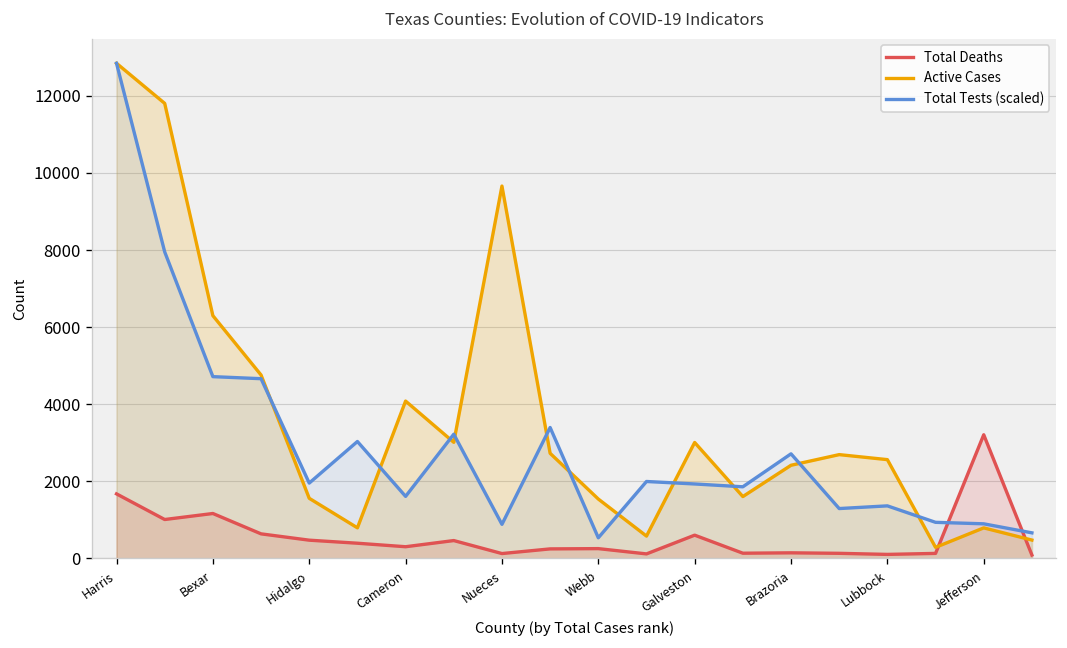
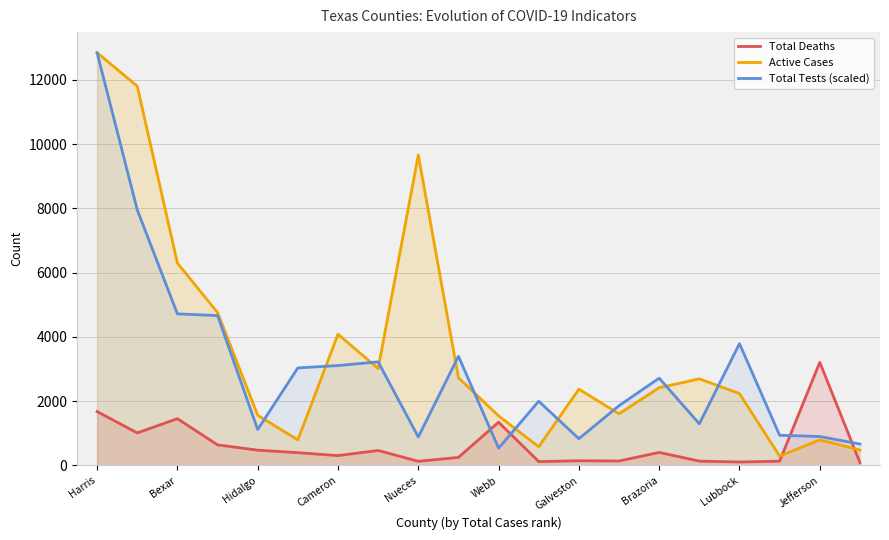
Total Deaths, Bexar: 1200 -> 1500
Total Tests (scaled), Hidalgo: 2000 -> 1100
Total Tests (scaled), Cameron: 1600 -> 3100
Total Deaths, Webb: 300 -> 1300
Total Deaths, Galveston: 600 -> 100
Active Cases, Galveston: 3000 -> 2400
Total Tests (scaled), Galveston: 1900 -> 800
Total Deaths, Brazoria: 100 -> 400
Active Cases, Lubbock: 2600 -> 2200
Total Tests (scaled), Lubbock: 1400 -> 3800
